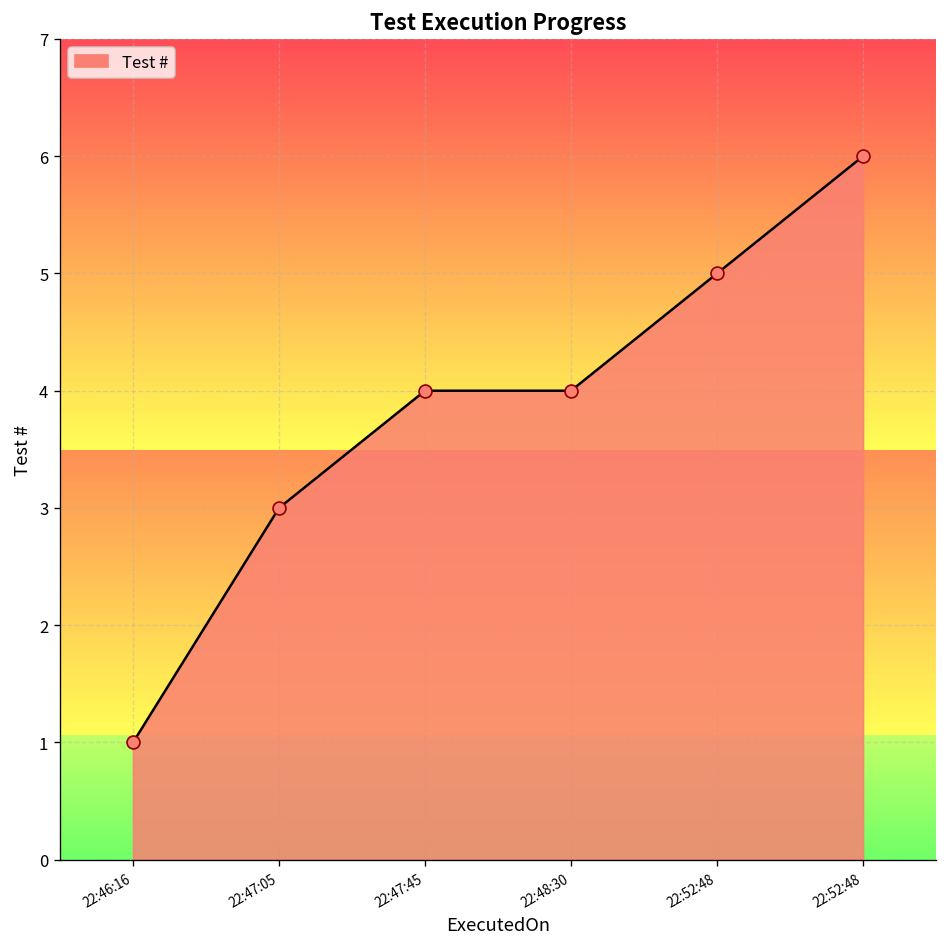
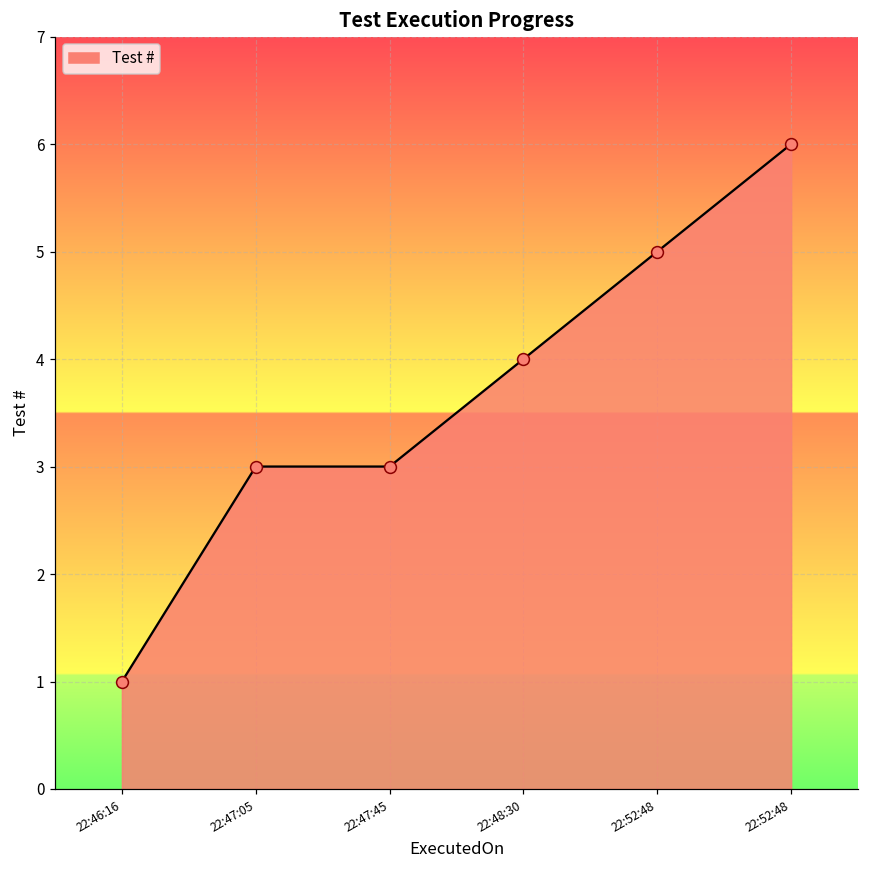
22:47:45: 4 -> 3
